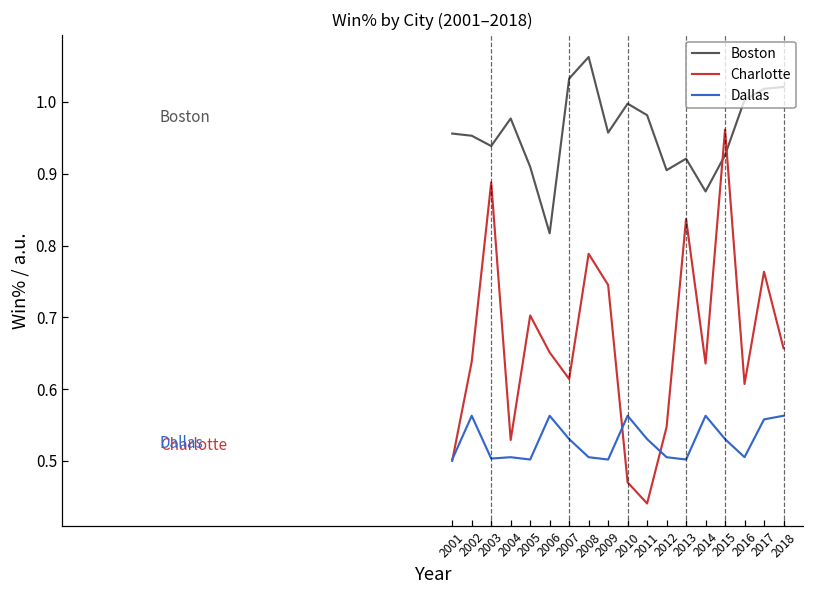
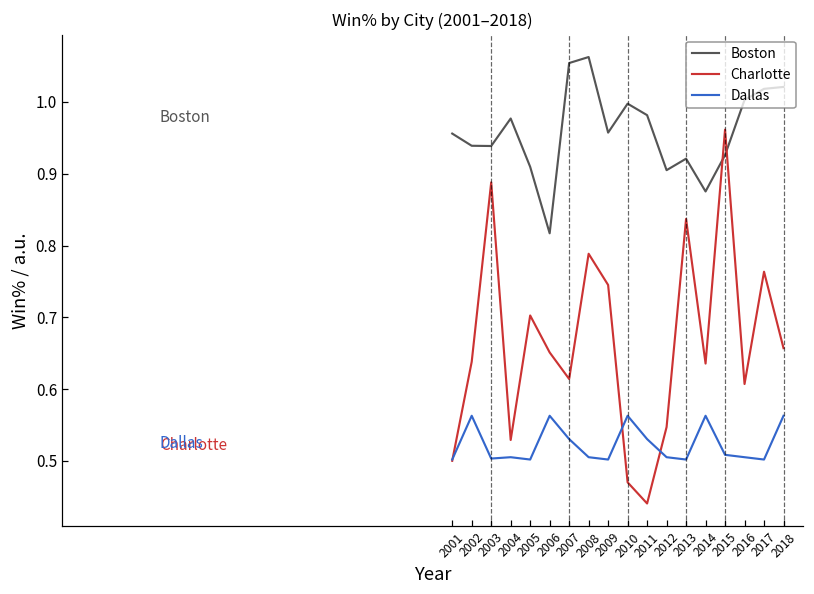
Boston, 2002: 0.95 -> 0.94
Boston, 2007: 1.03 -> 1.05
Dallas, 2015: 0.53 -> 0.51
Dallas, 2017: 0.56 -> 0.50
